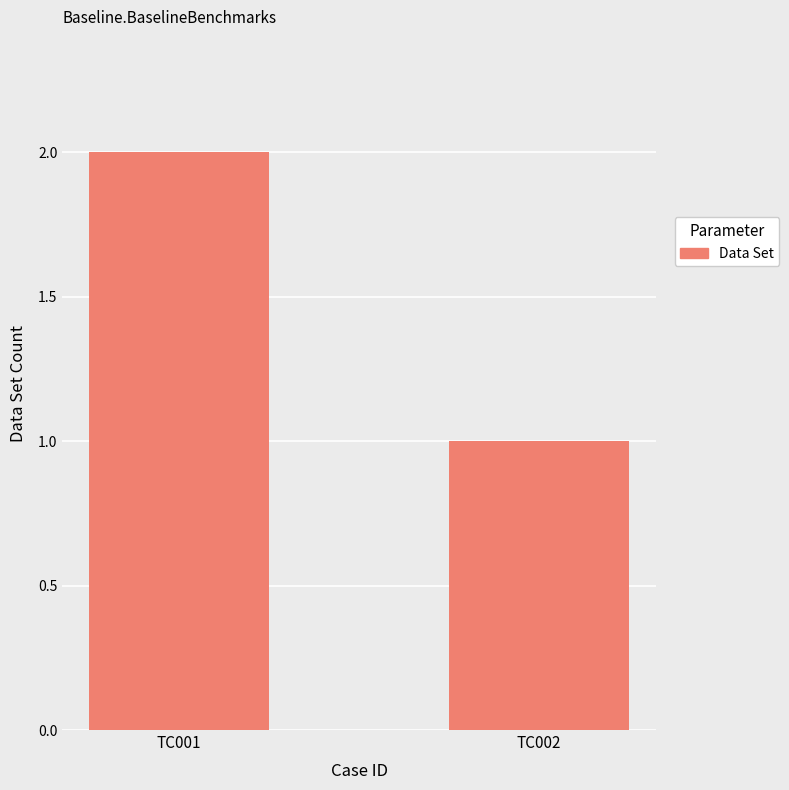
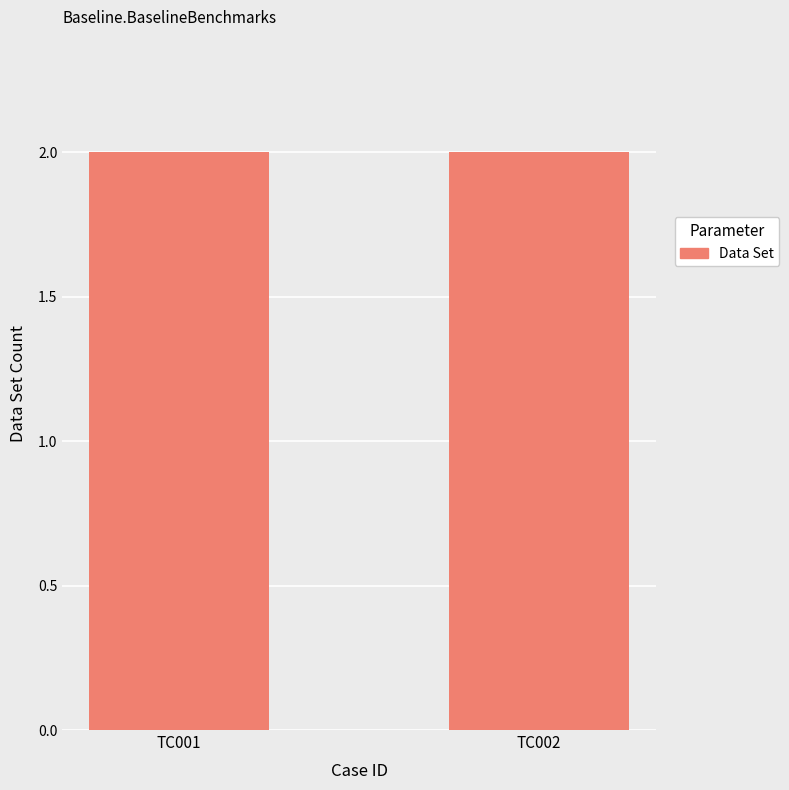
TC002: 1 -> 2
